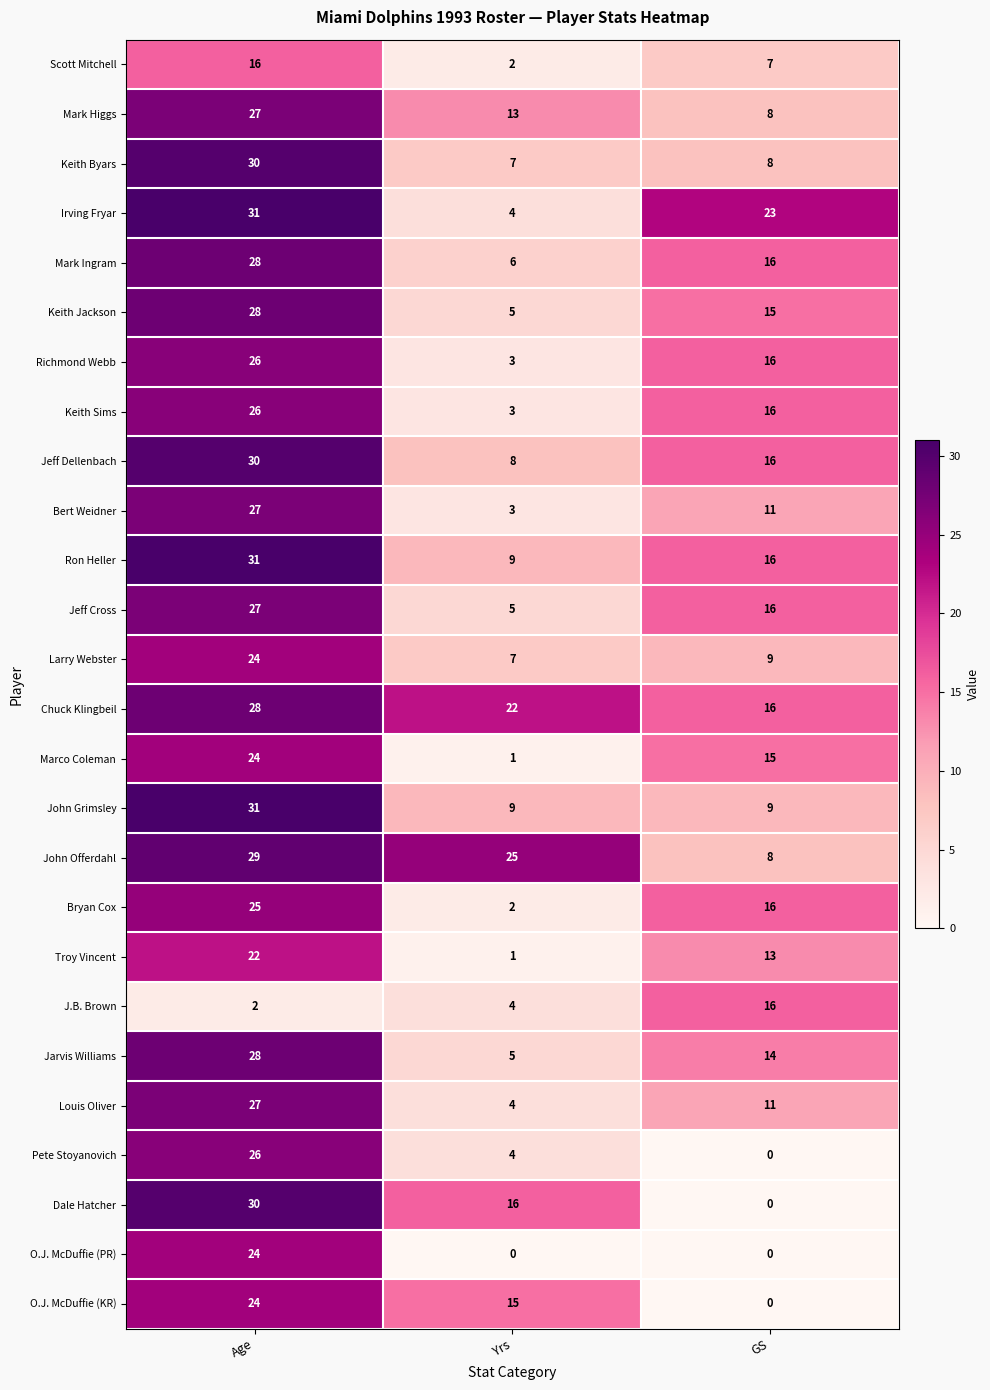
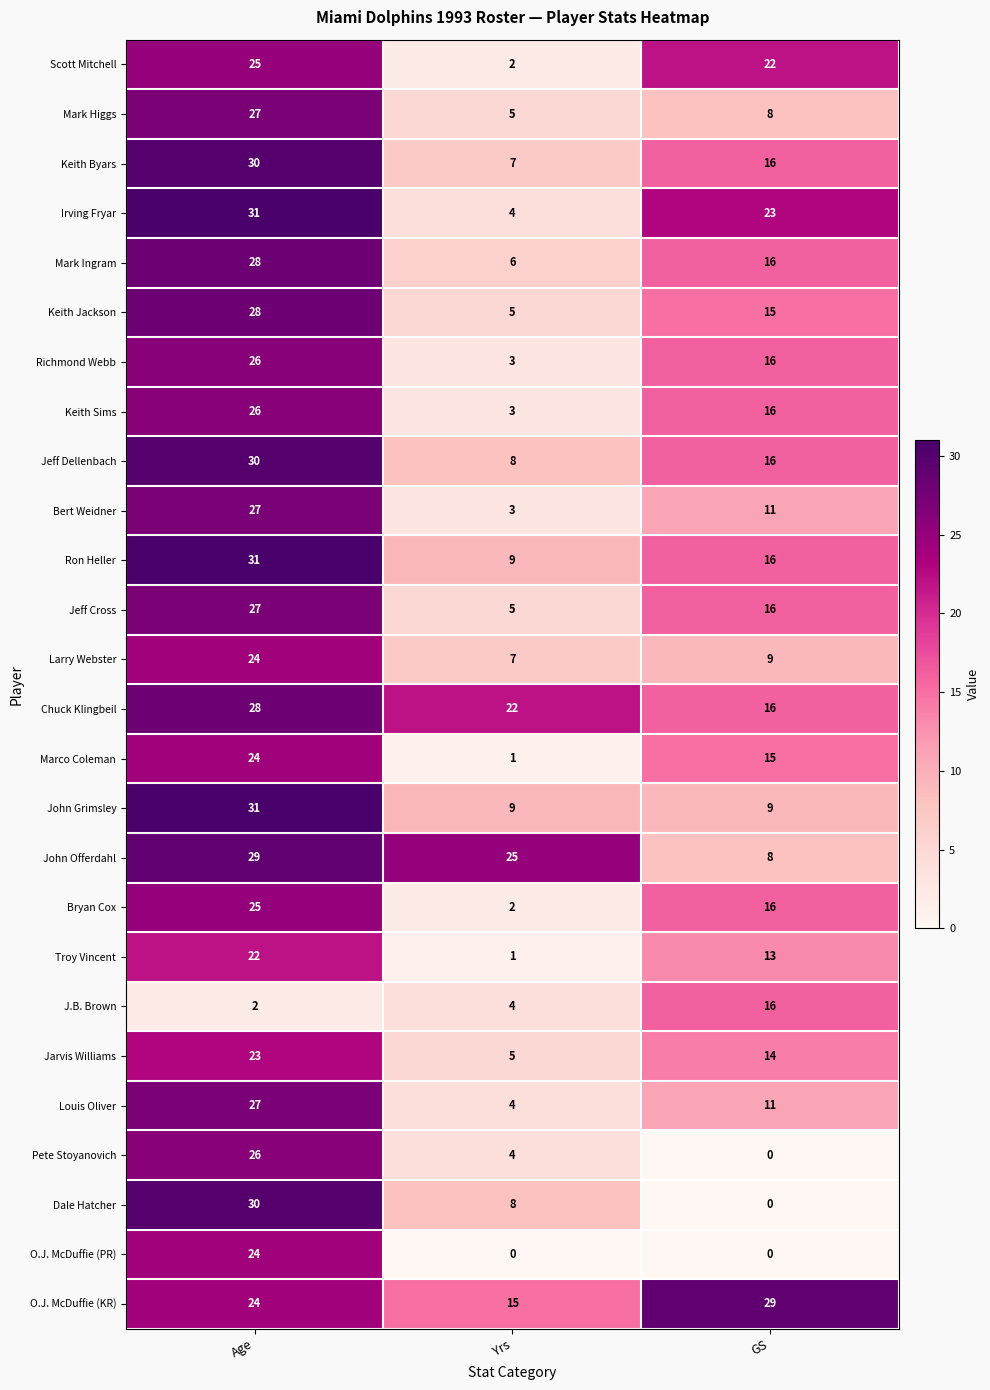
Scott Mitchell, Age: 16 -> 25
Scott Mitchell, GS: 7 -> 22
Mark Higgs, Yrs: 13 -> 5
Keith Byars, GS: 8 -> 16
Jarvis Williams, Age: 28 -> 23
Dale Hatcher, Yrs: 16 -> 8
O.J. McDuffie (KR), GS: 0 -> 29
